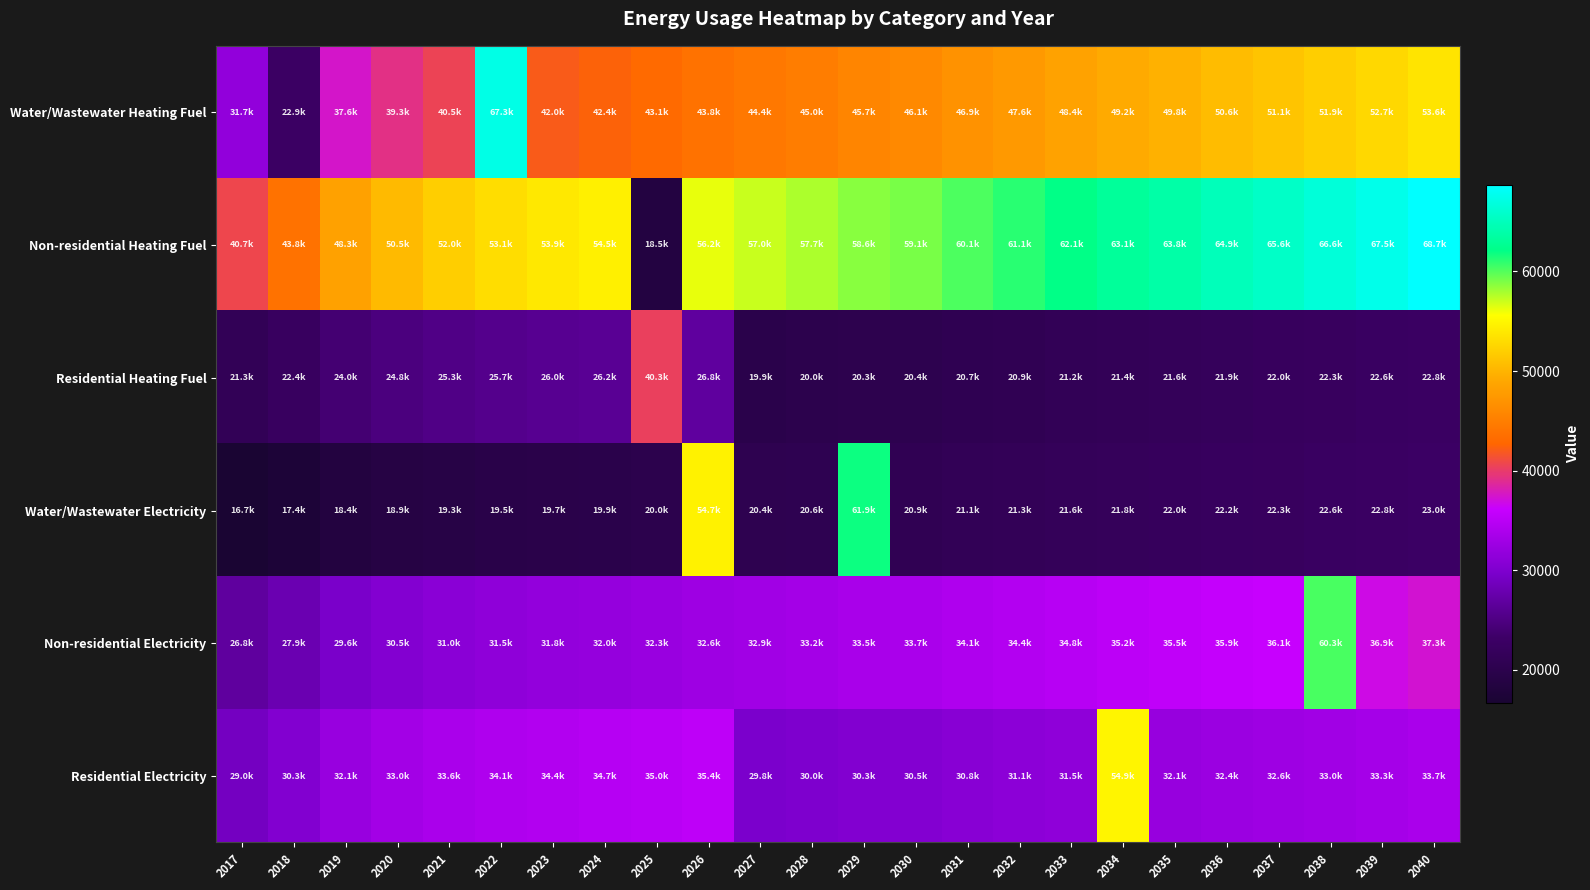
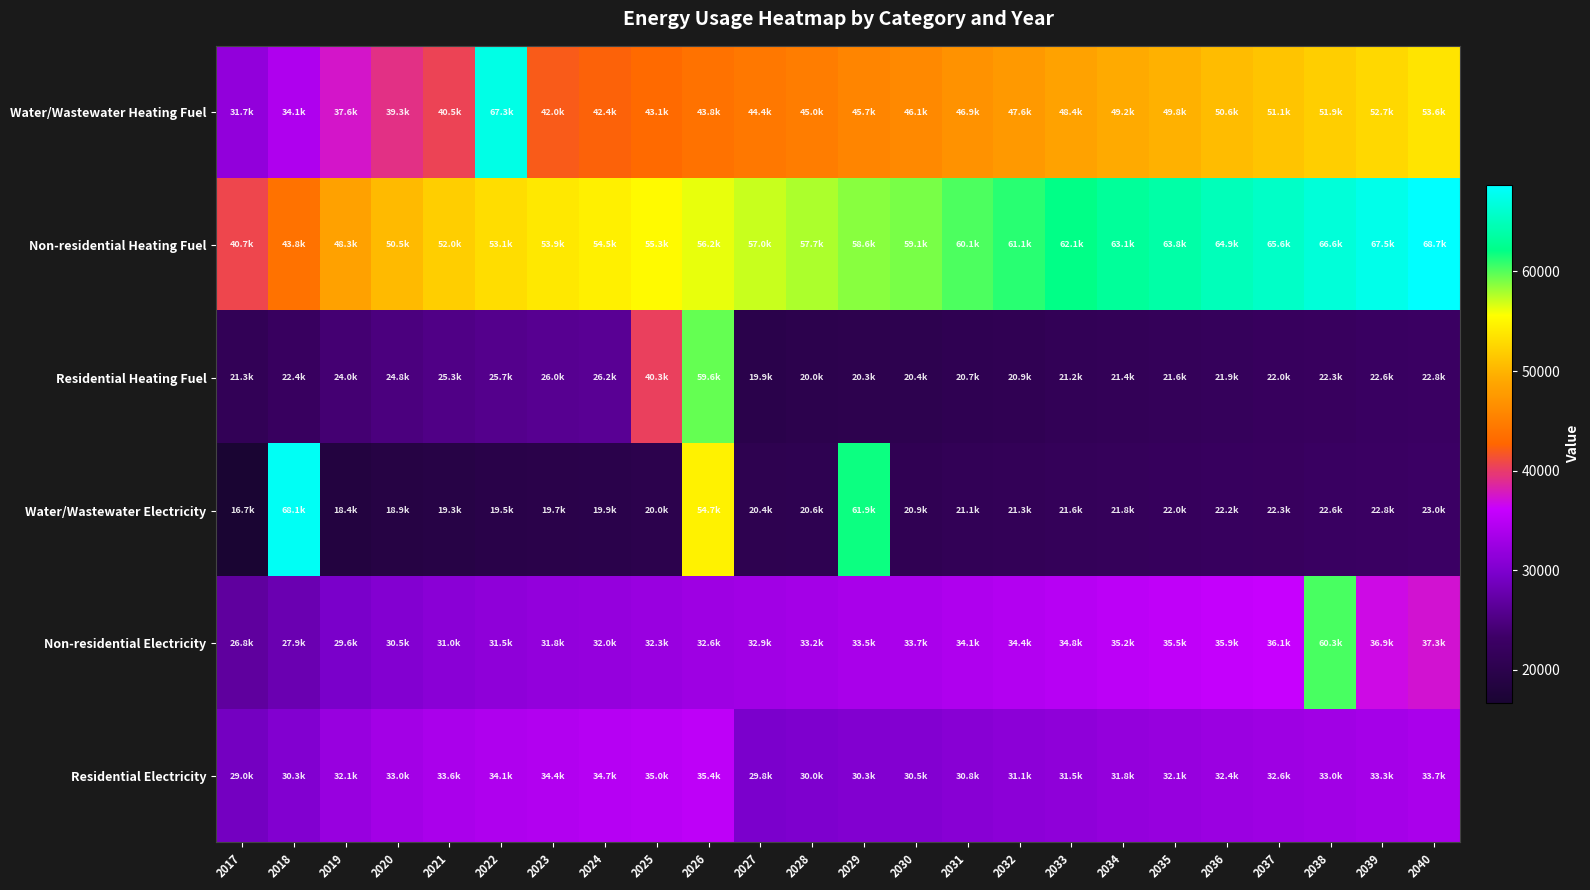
Water/Wastewater Heating Fuel, 2018: 22.9k -> 34.1k
Non-residential Heating Fuel, 2025: 18.5k -> 55.3k
Residential Heating Fuel, 2026: 26.8k -> 59.6k
Water/Wastewater Electricity, 2018: 17.4k -> 68.1k
Residential Electricity, 2034: 54.9k -> 31.8k
